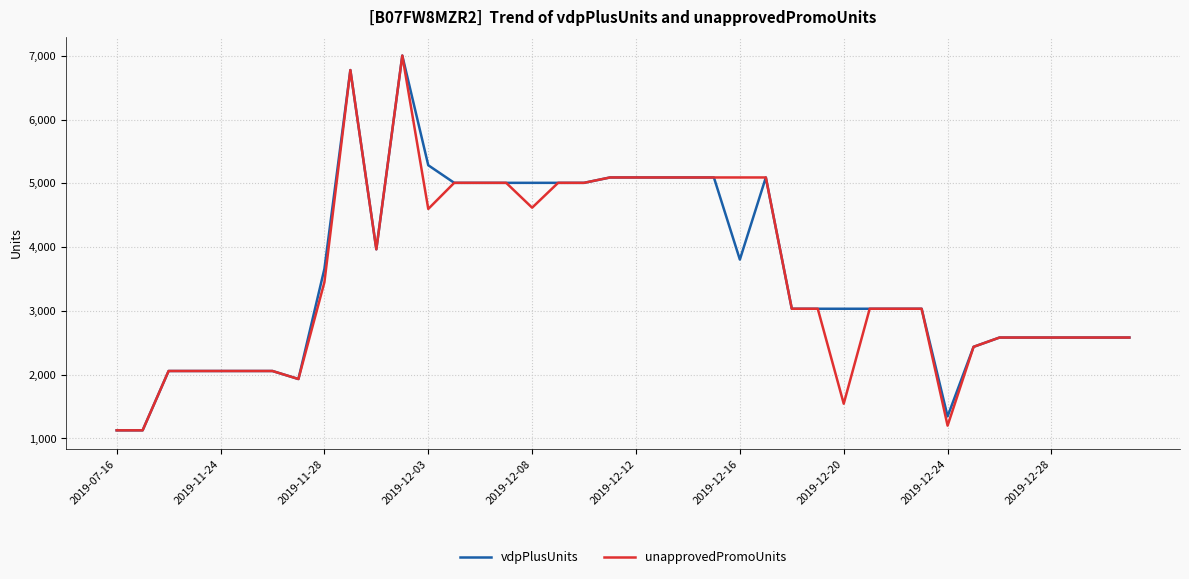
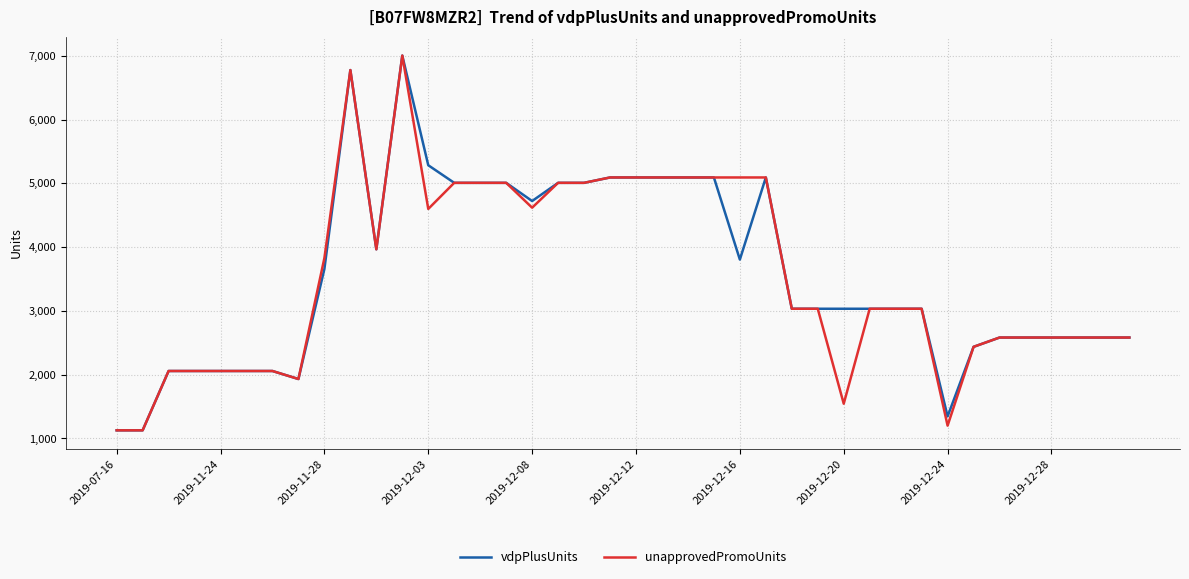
unapprovedPromoUnits, 2019-11-28: 3,400 -> 3,800
vdpPlusUnits, 2019-12-08: 5,000 -> 4,700
